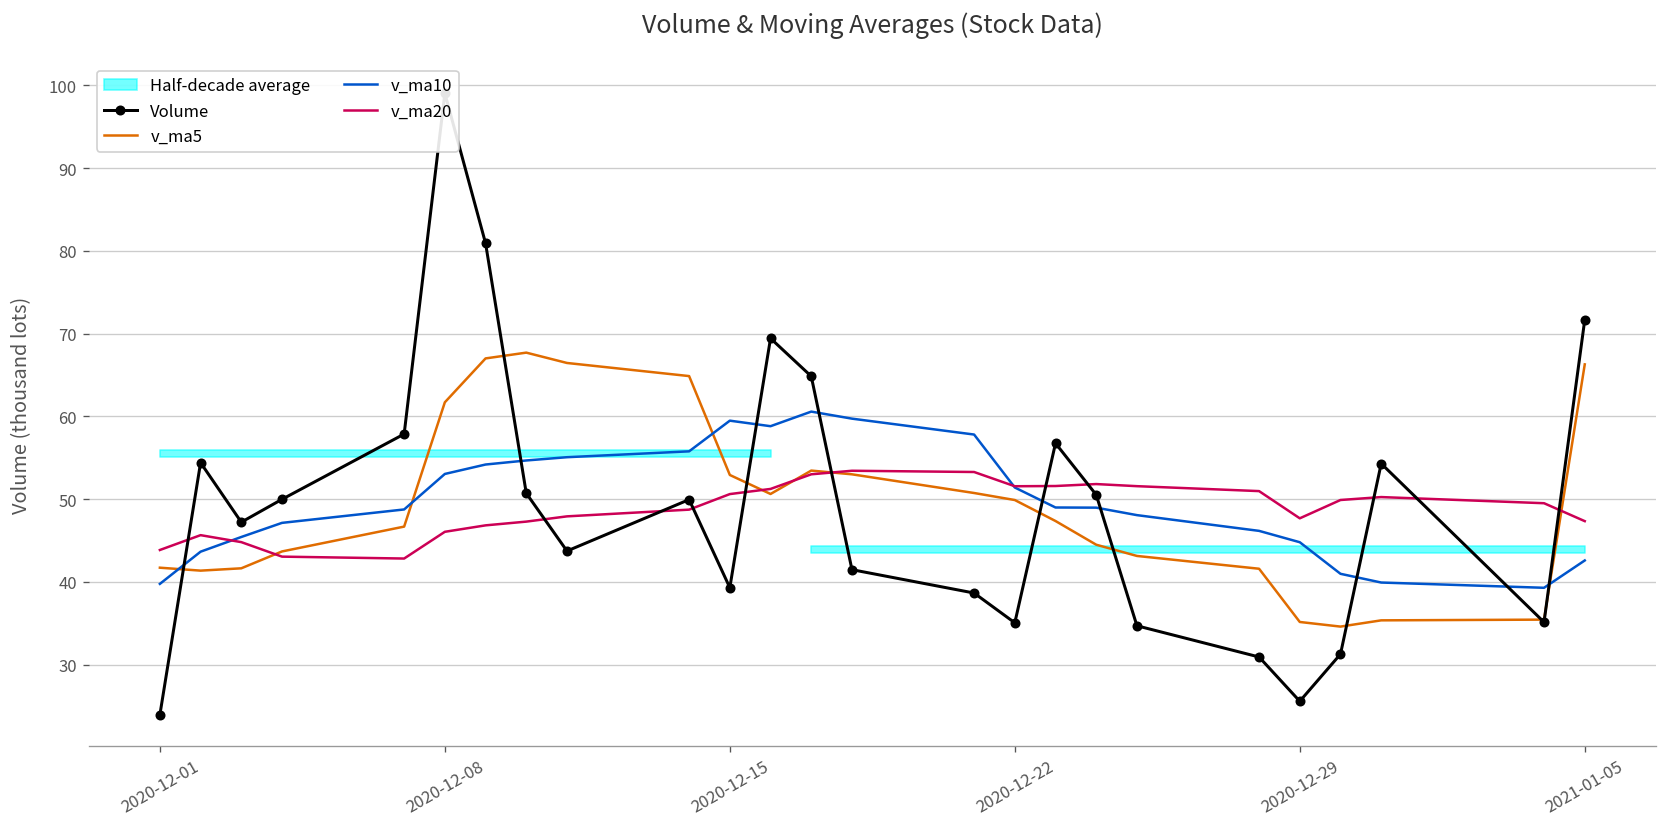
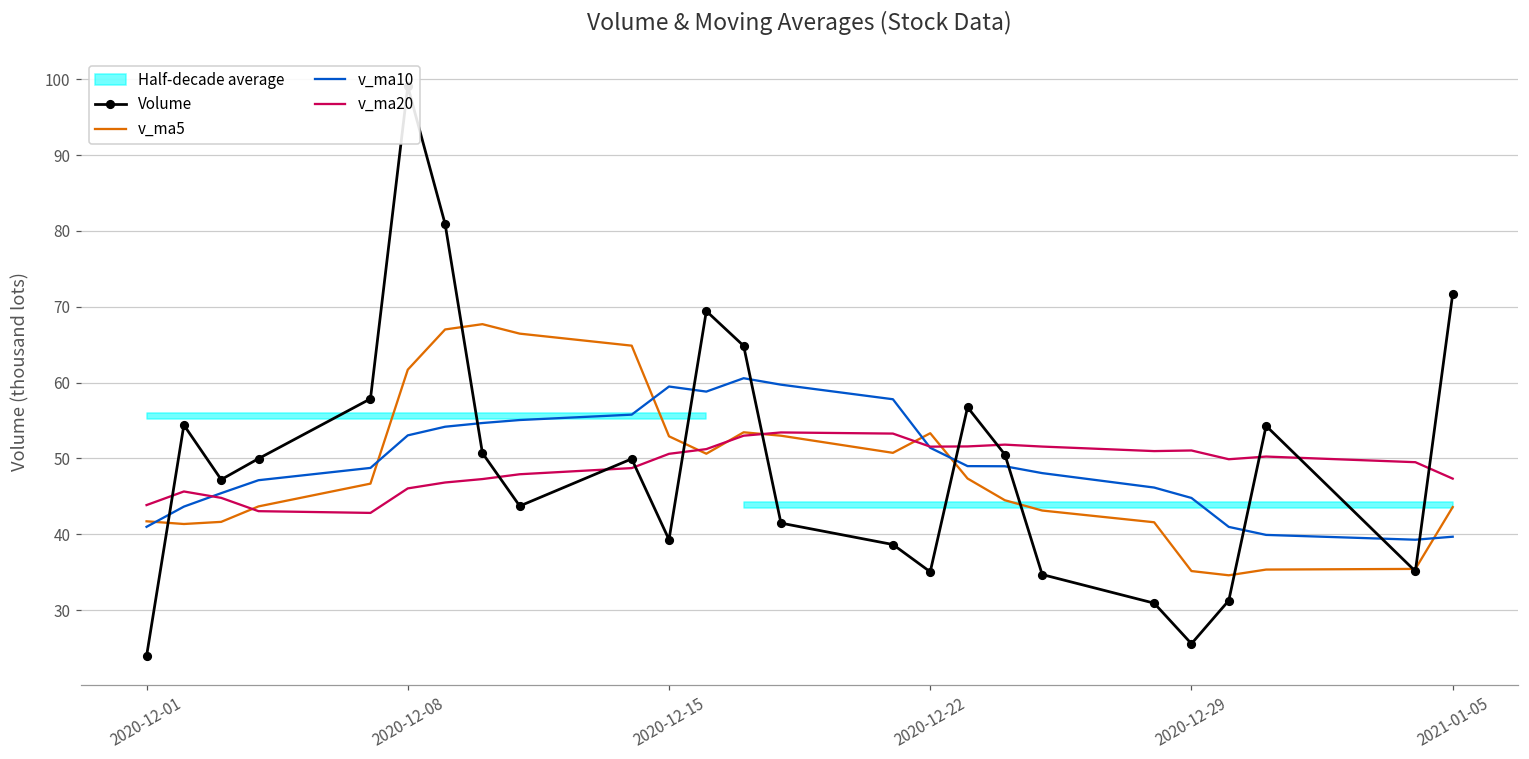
v_ma10, 2020-12-01: 40 -> 41
v_ma5, 2020-12-22: 50 -> 53
v_ma20, 2020-12-29: 48 -> 51
v_ma5, 2021-01-05: 66 -> 44
v_ma10, 2021-01-05: 43 -> 40
